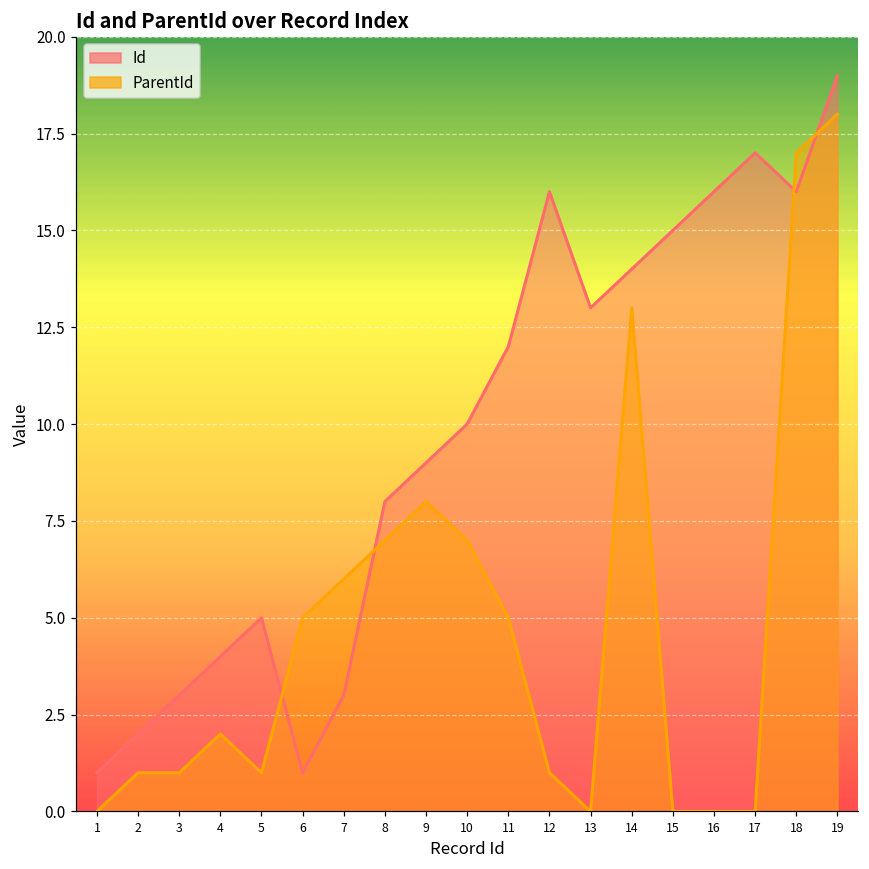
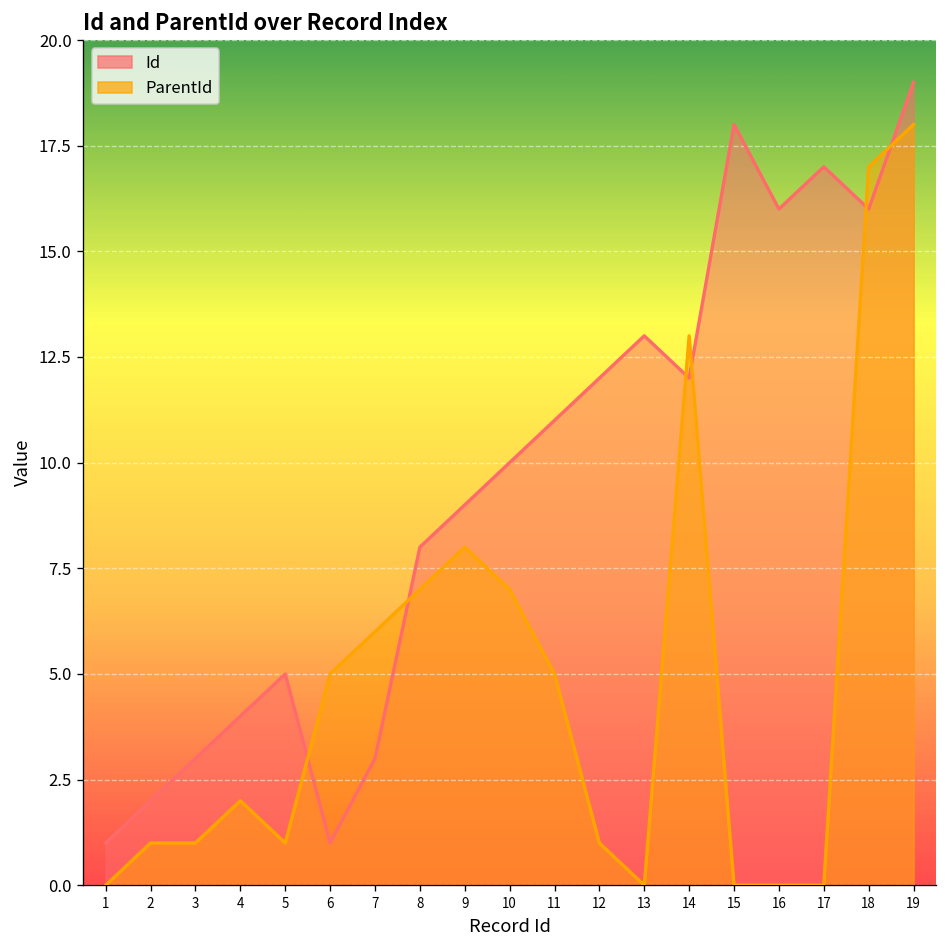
Id, 11: 12 -> 11
Id, 12: 16 -> 12
Id, 14: 14 -> 12
Id, 15: 15 -> 18
